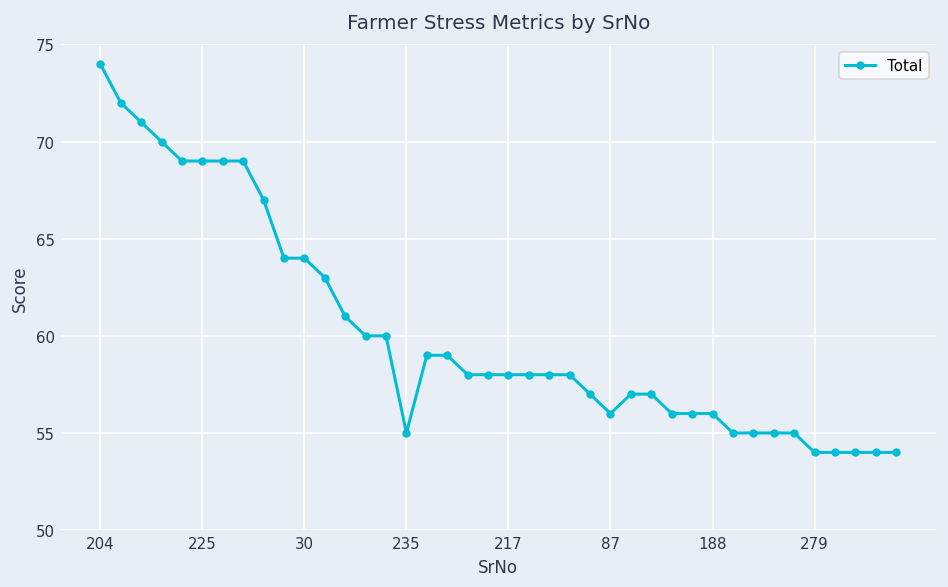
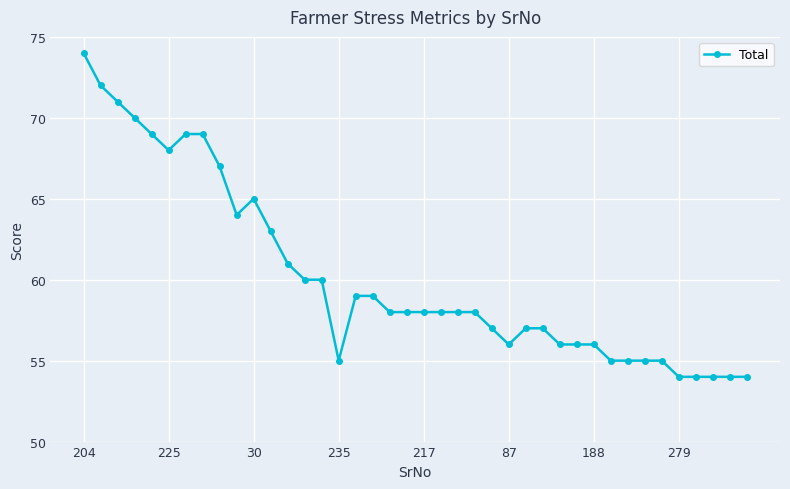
225: 69 -> 68
30: 64 -> 65
